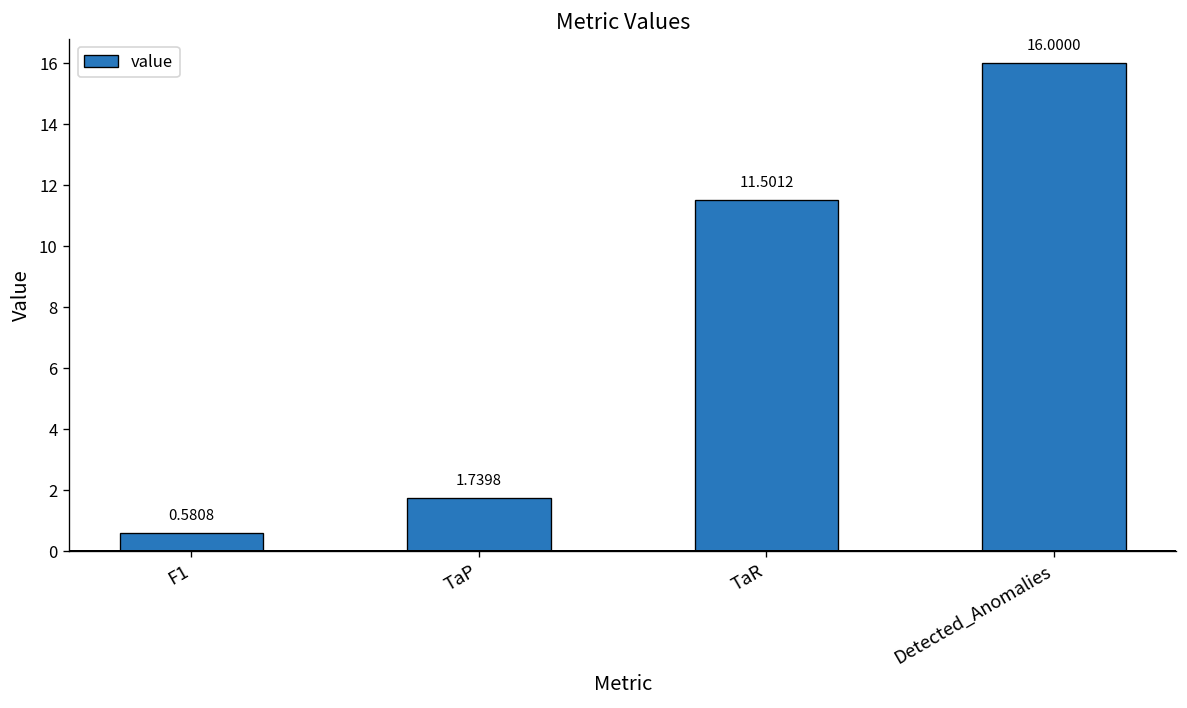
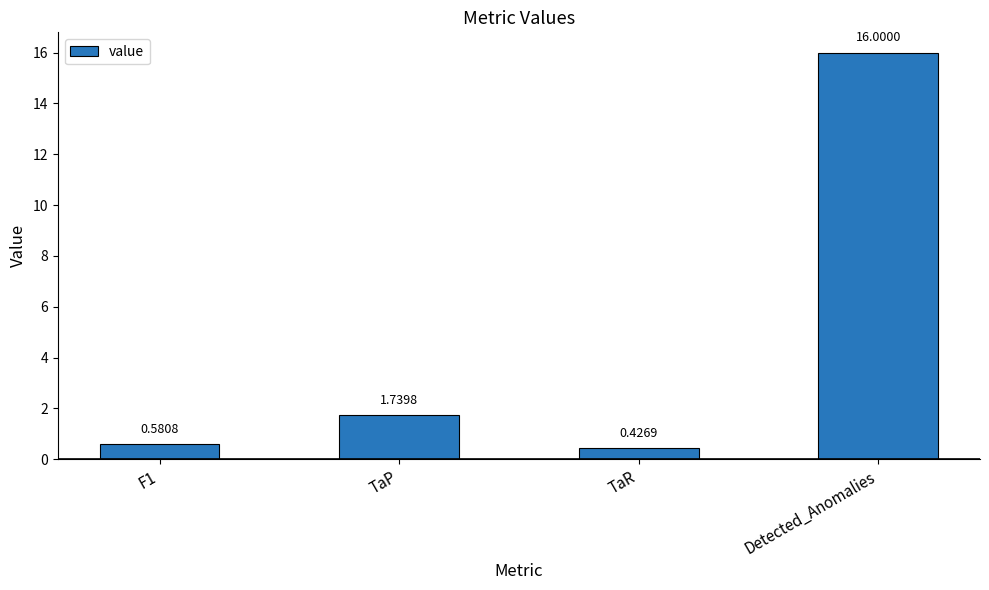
TaR: 11.5012 -> 0.4269
